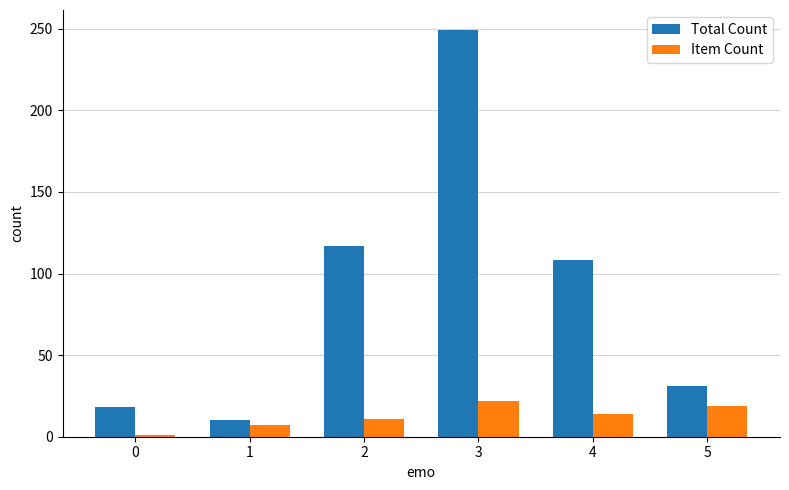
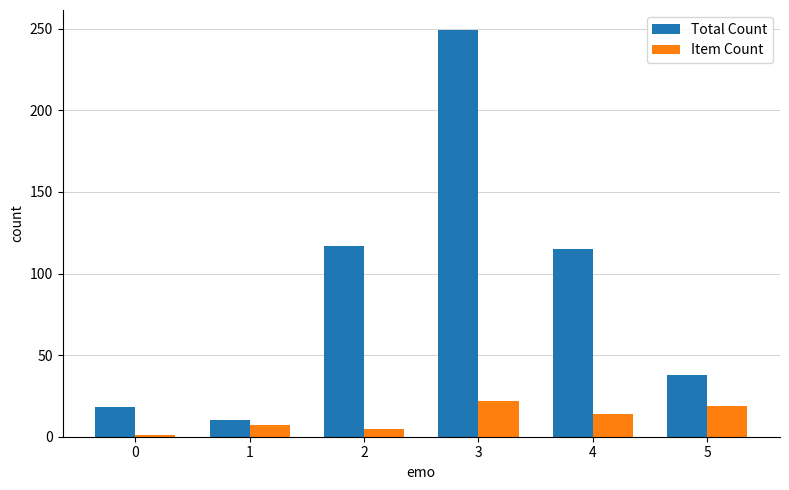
Item Count, 2: 11 -> 5
Total Count, 4: 108 -> 115
Total Count, 5: 31 -> 38
